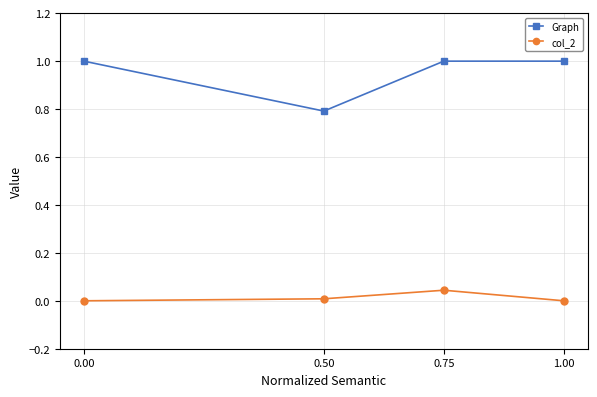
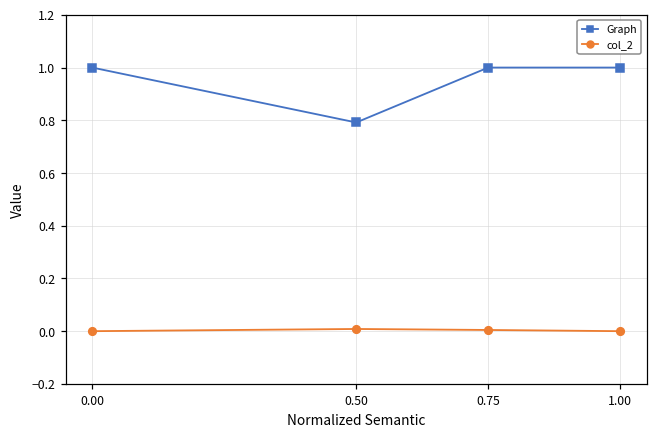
col_2, 0.75: 0.04 -> 0.00
